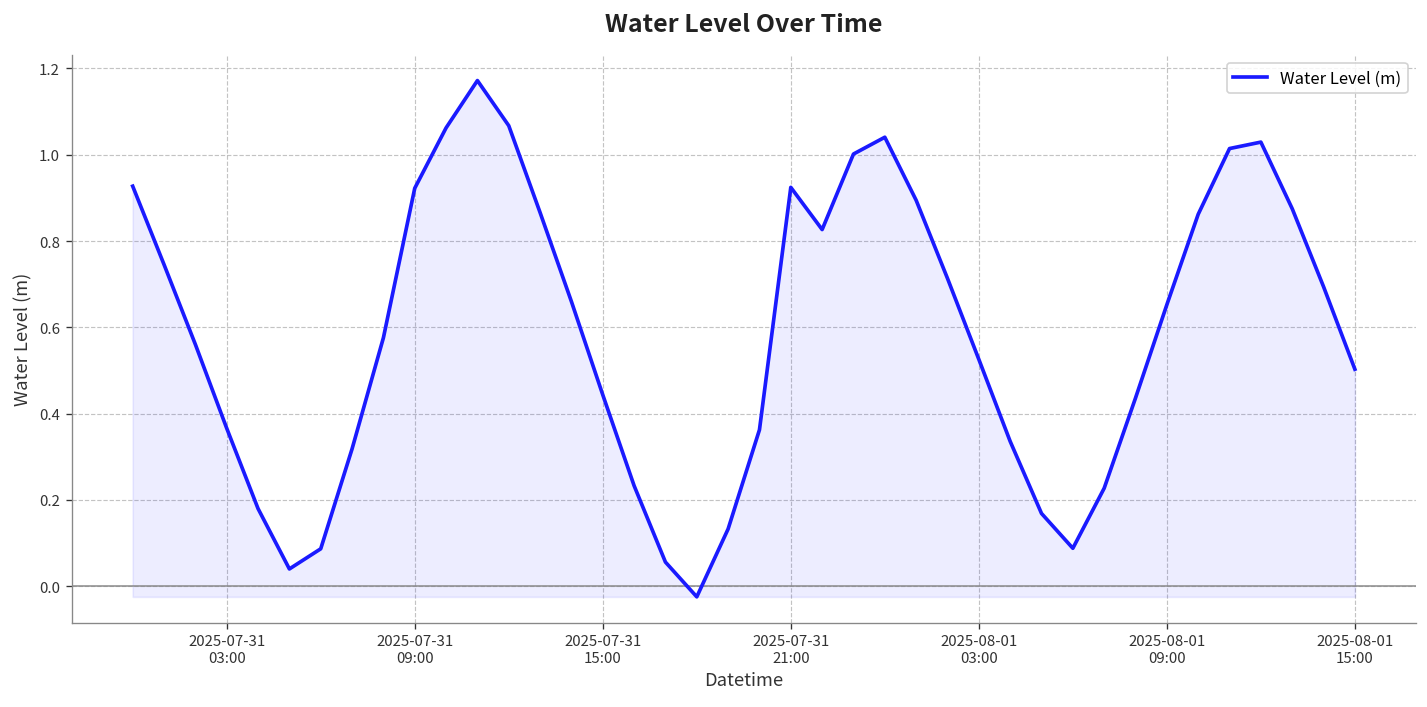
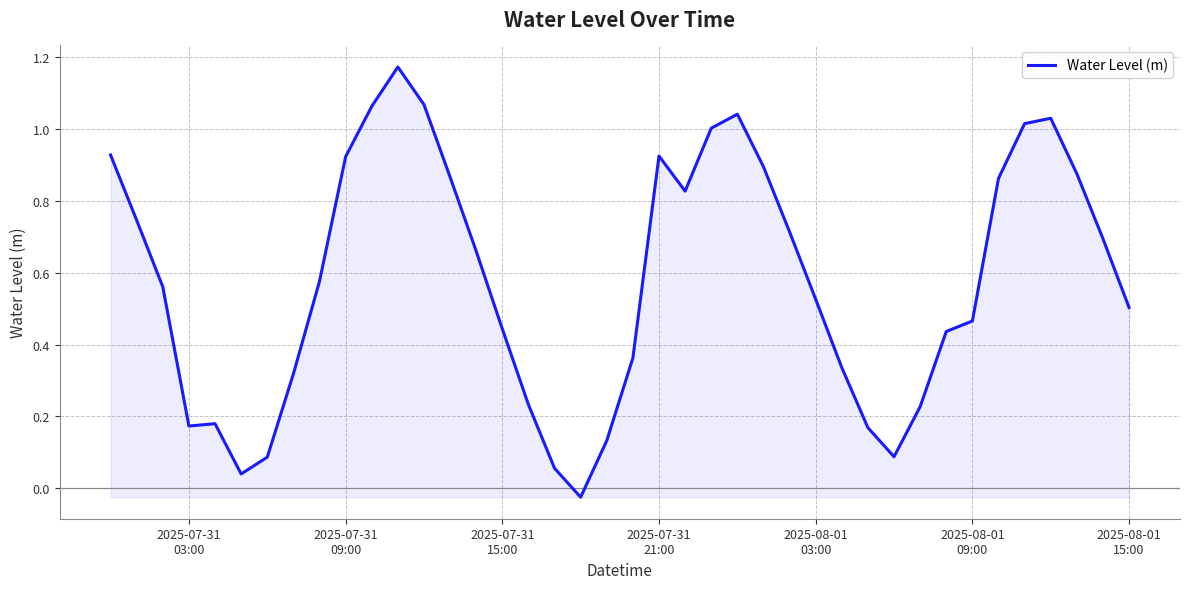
2025-07-31 03:00: 0.37 -> 0.17
2025-08-01 09:00: 0.65 -> 0.47
